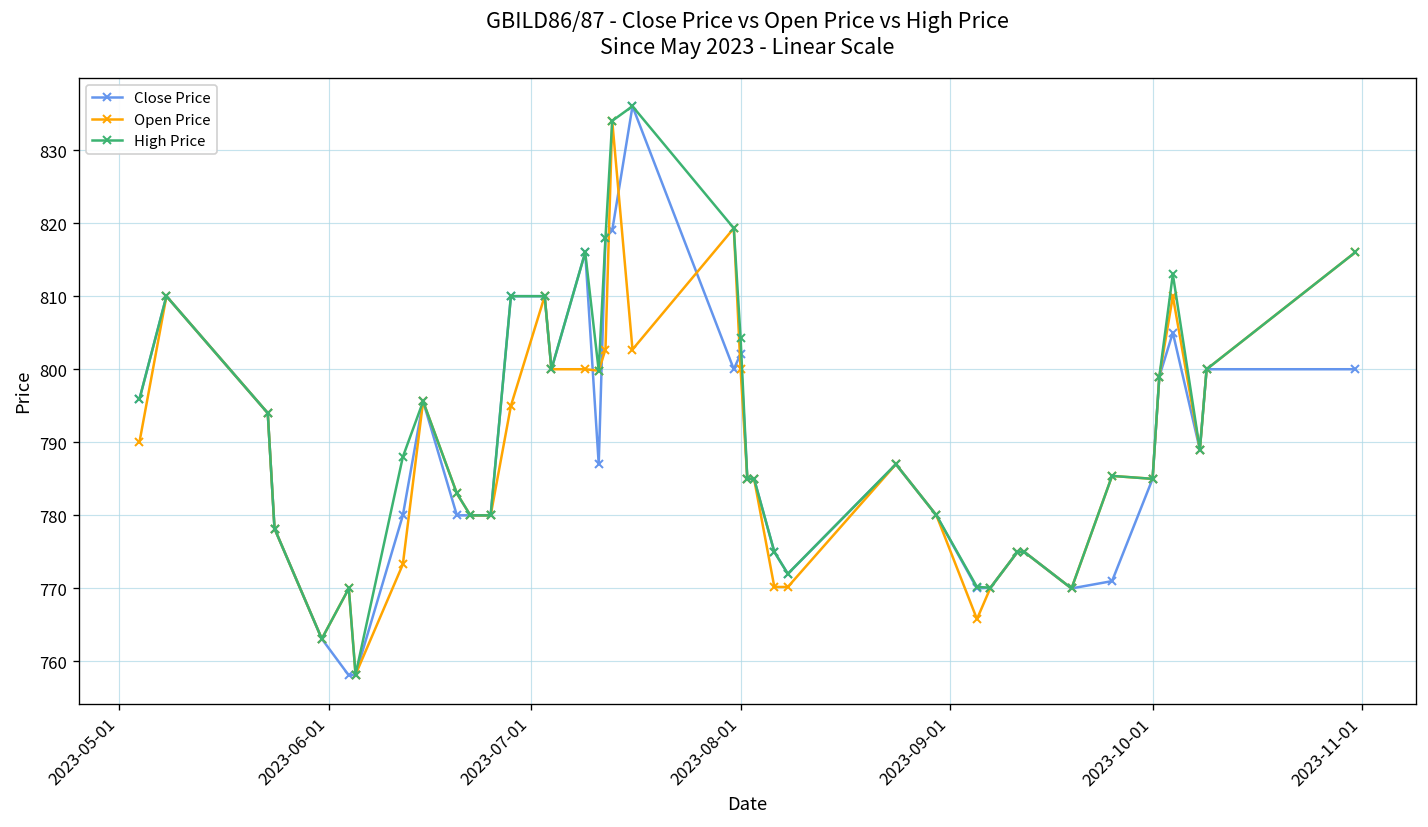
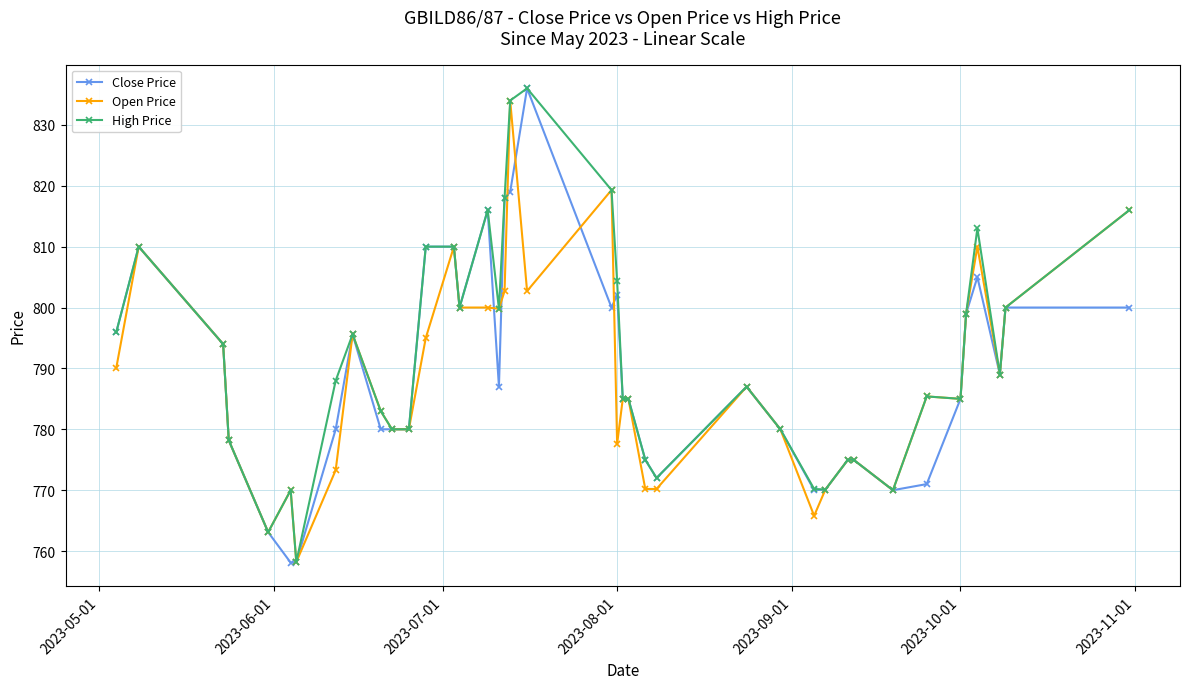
Open Price, 2023-08-01: 800 -> 778
